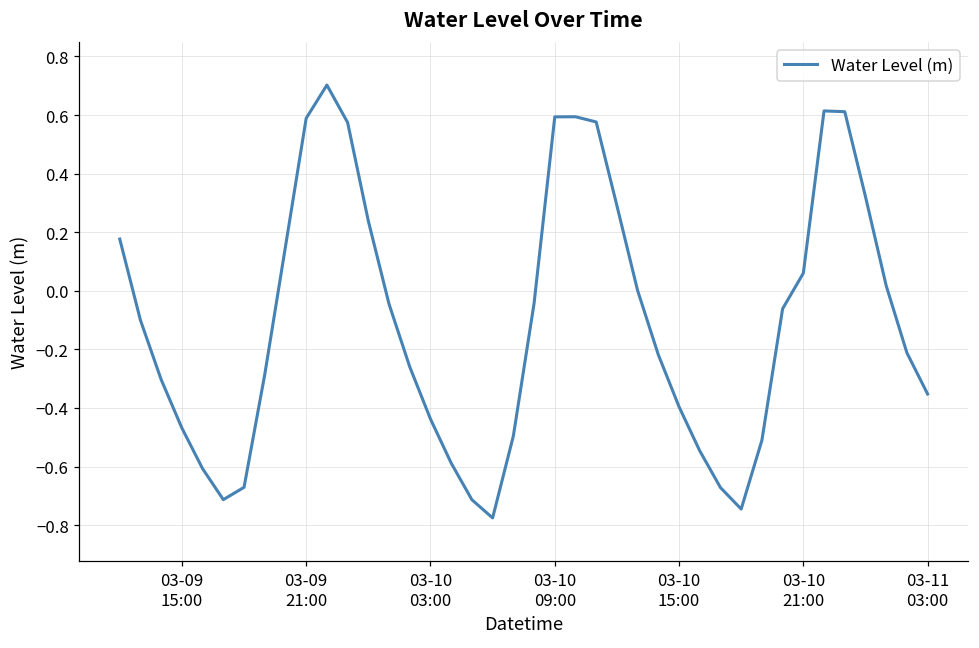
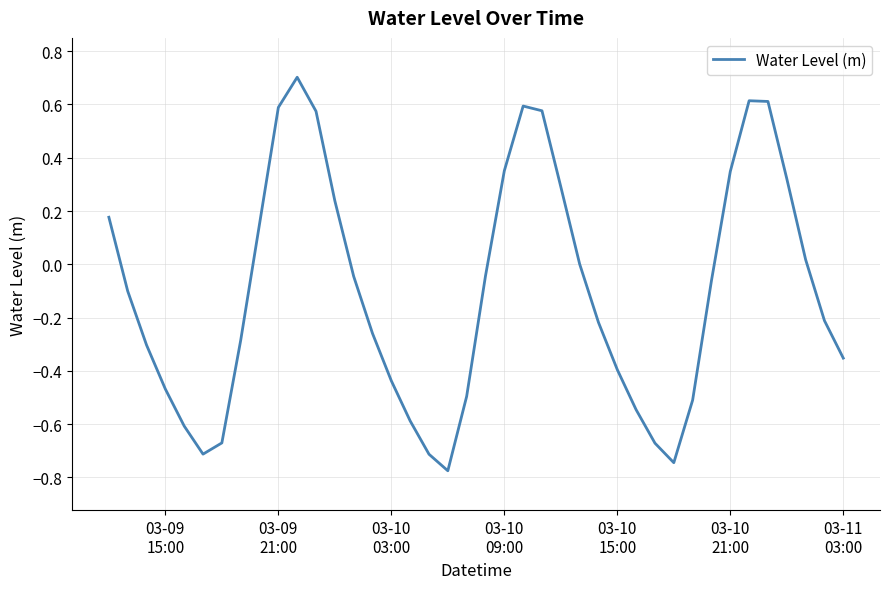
03-10 09:00: 0.59 -> 0.35
03-10 21:00: 0.06 -> 0.35
